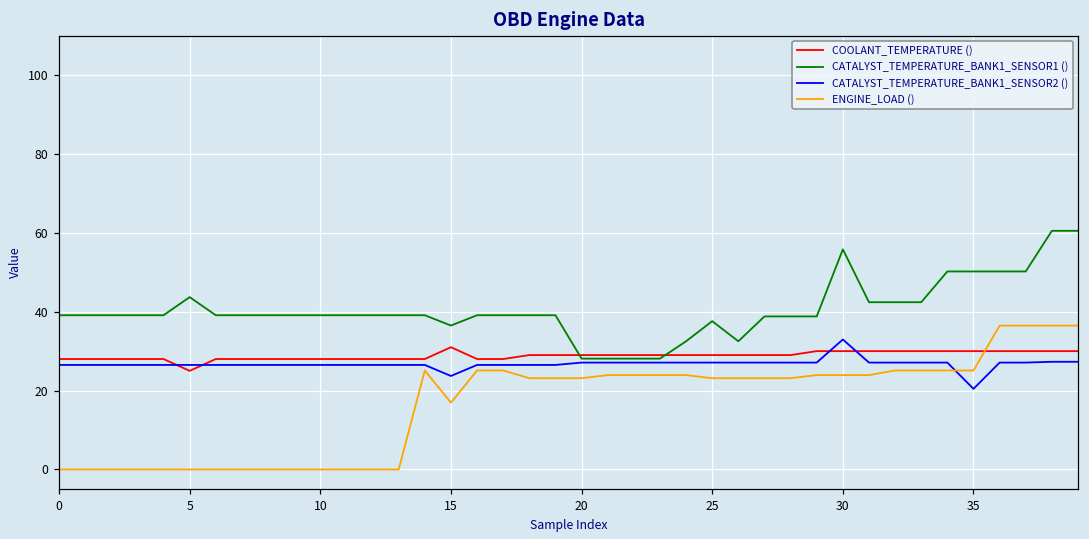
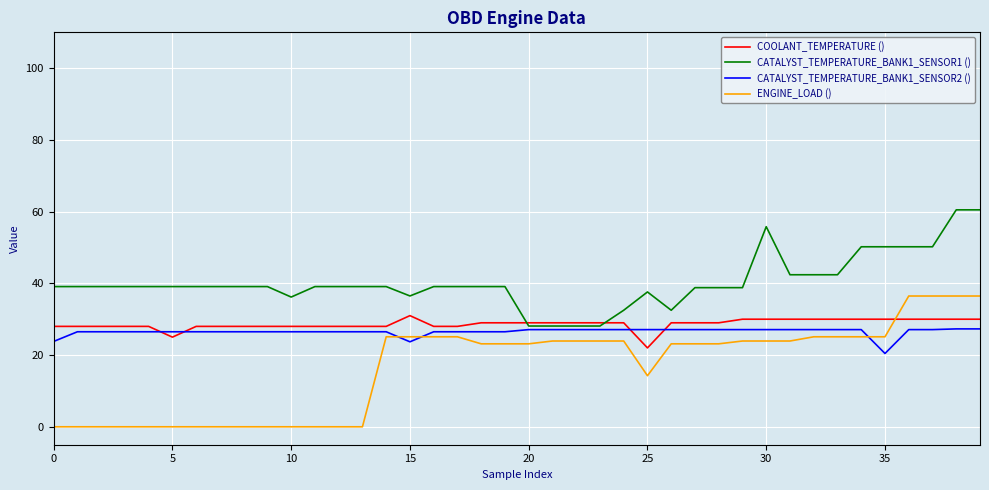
CATALYST_TEMPERATURE_BANK1_SENSOR2 (), 0: 27 -> 24
CATALYST_TEMPERATURE_BANK1_SENSOR1 (), 5: 44 -> 39
CATALYST_TEMPERATURE_BANK1_SENSOR1 (), 10: 39 -> 36
ENGINE_LOAD (), 15: 17 -> 25
COOLANT_TEMPERATURE (), 25: 29 -> 22
ENGINE_LOAD (), 25: 23 -> 14
CATALYST_TEMPERATURE_BANK1_SENSOR2 (), 30: 33 -> 27
